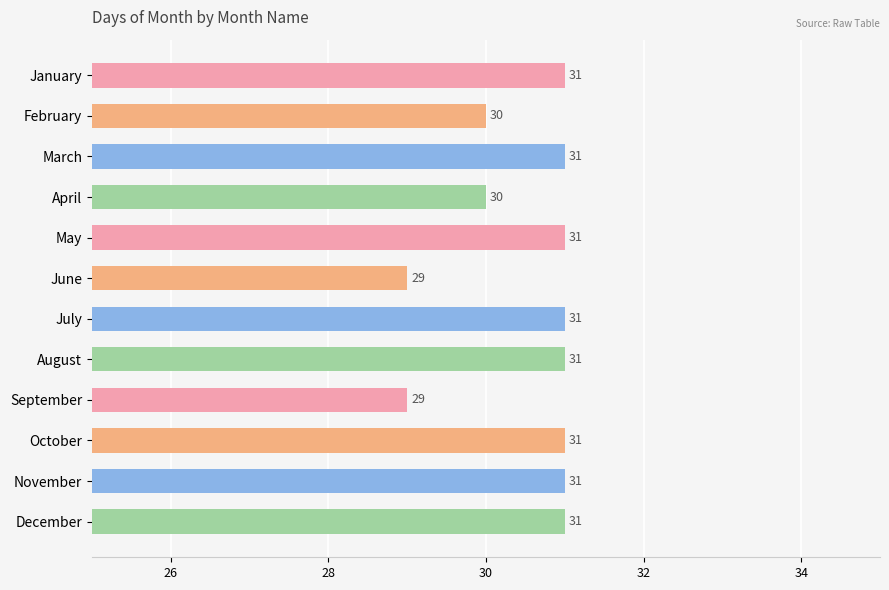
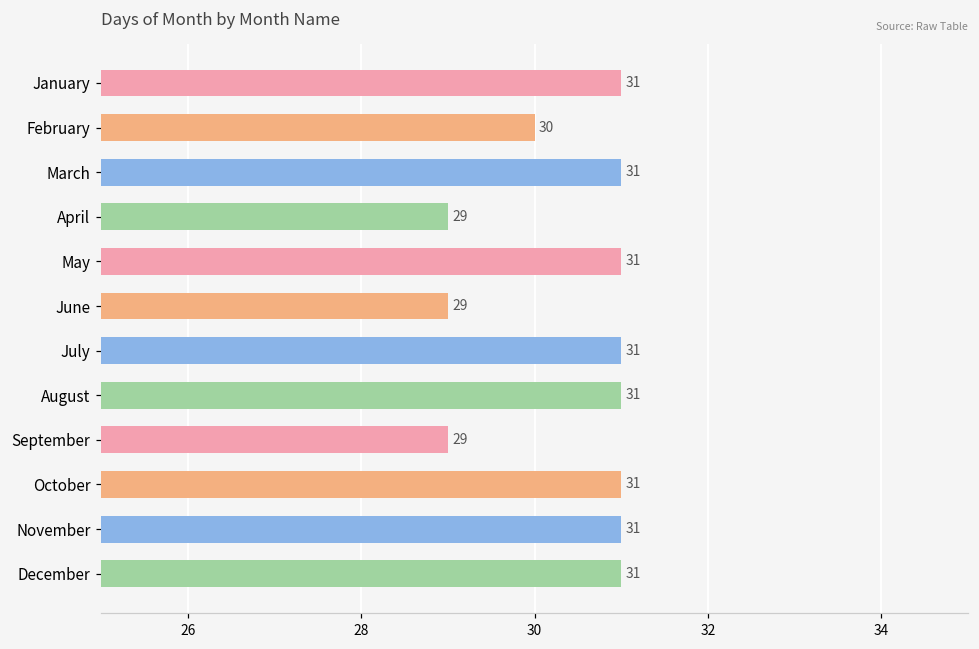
April: 30 -> 29
